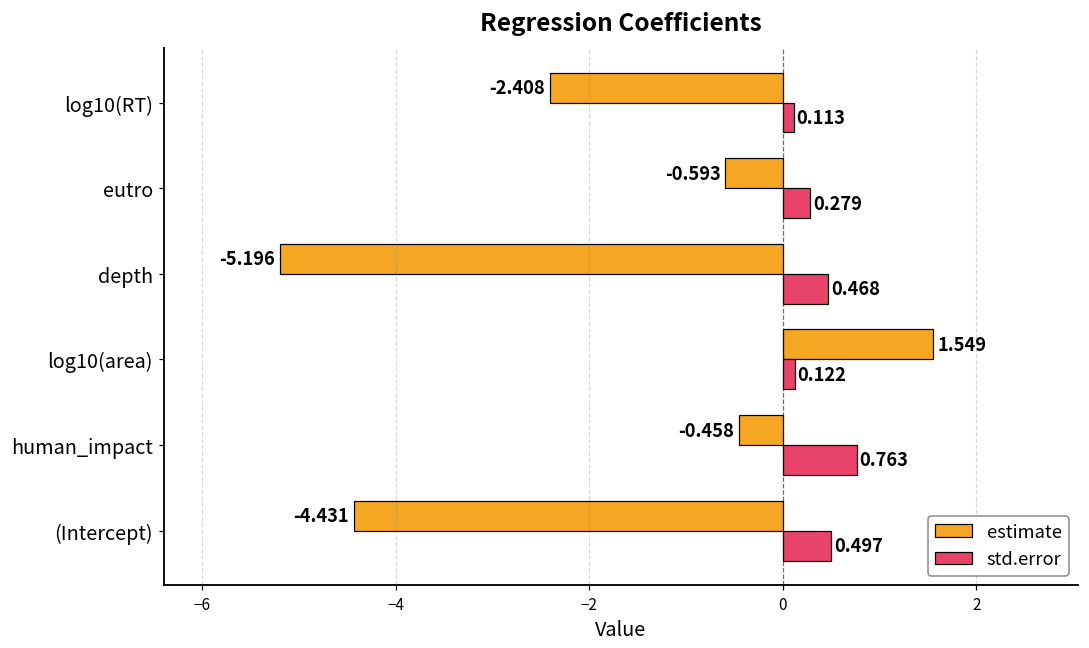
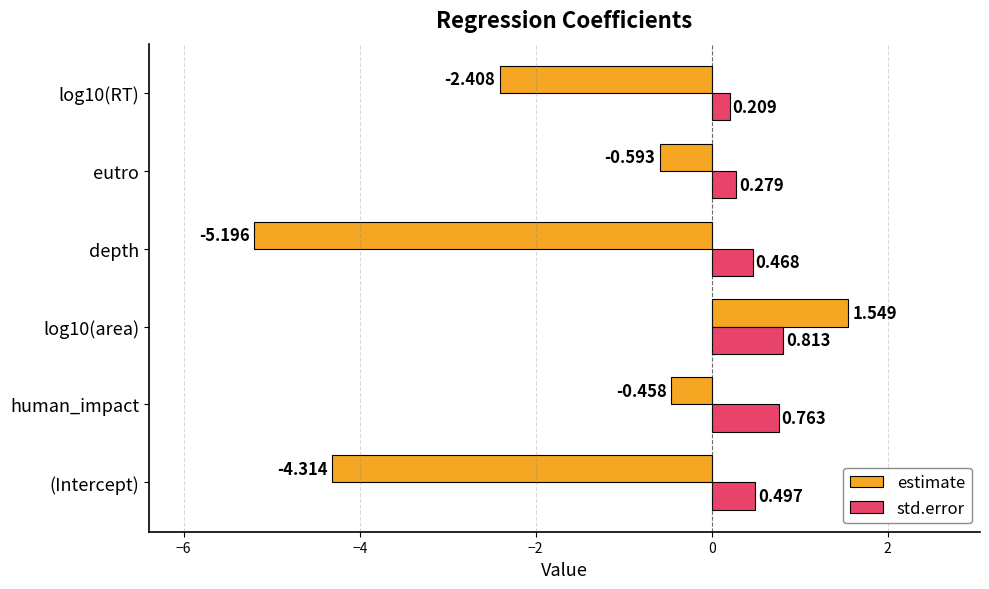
std.error, log10(RT): 0.113 -> 0.209
std.error, log10(area): 0.122 -> 0.813
estimate, (Intercept): -4.431 -> -4.314
